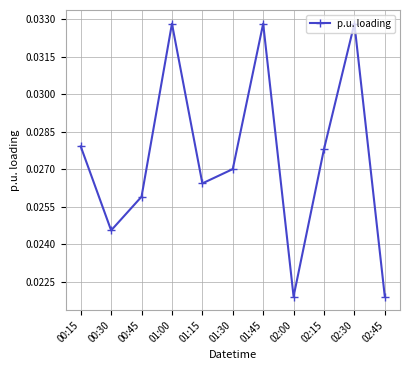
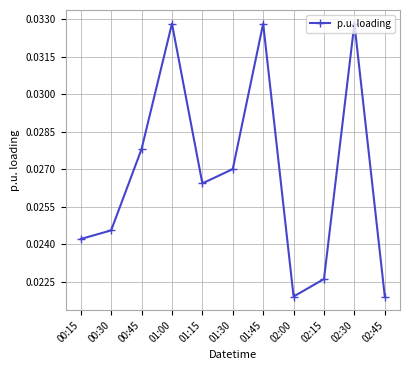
00:15: 0.0279 -> 0.0242
00:45: 0.0259 -> 0.0278
02:15: 0.0278 -> 0.0226
